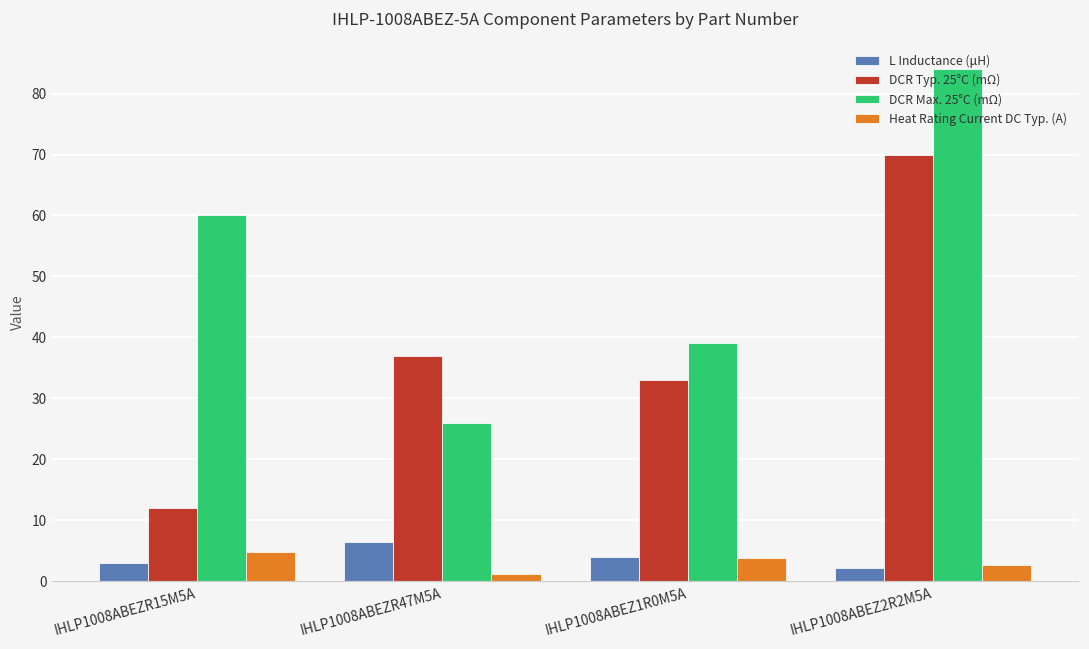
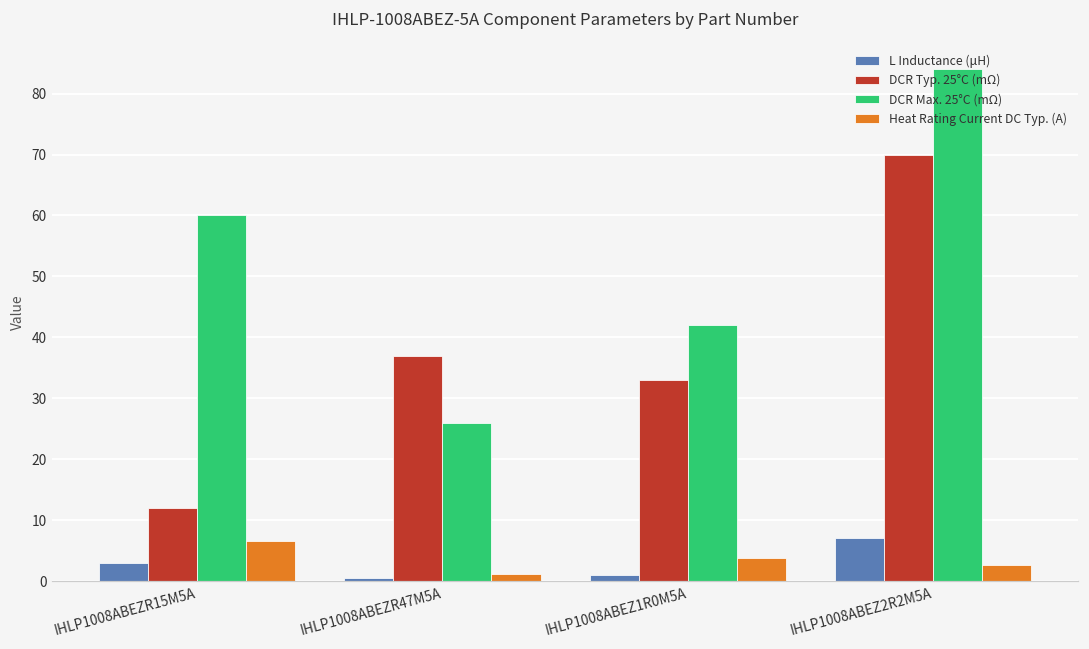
Heat Rating Current DC Typ. (A), IHLP1008ABEZR15M5A: 5 -> 7
L Inductance (μH), IHLP1008ABEZR47M5A: 6 -> 0
L Inductance (μH), IHLP1008ABEZ1R0M5A: 4 -> 1
DCR Max. 25°C (mΩ), IHLP1008ABEZ1R0M5A: 39 -> 42
L Inductance (μH), IHLP1008ABEZ2R2M5A: 2 -> 7
